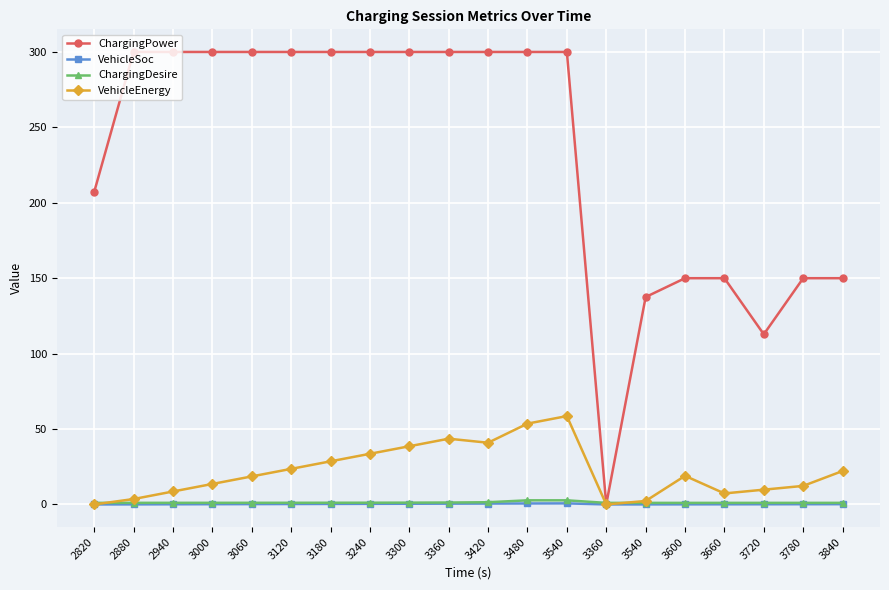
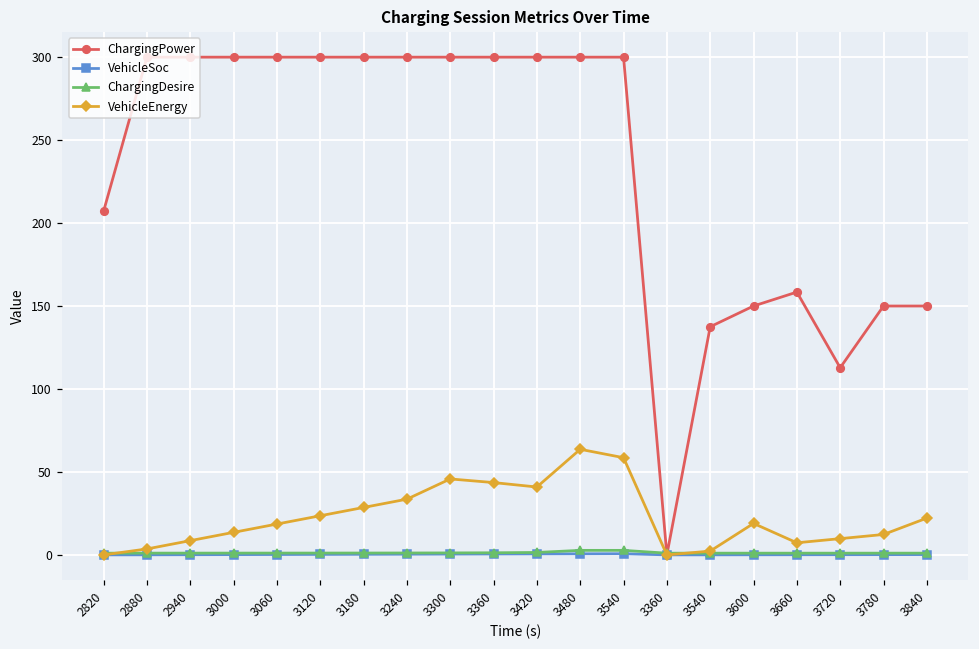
VehicleEnergy, 3300: 39 -> 46
VehicleEnergy, 3480: 54 -> 64
ChargingPower, 3660: 150 -> 158
